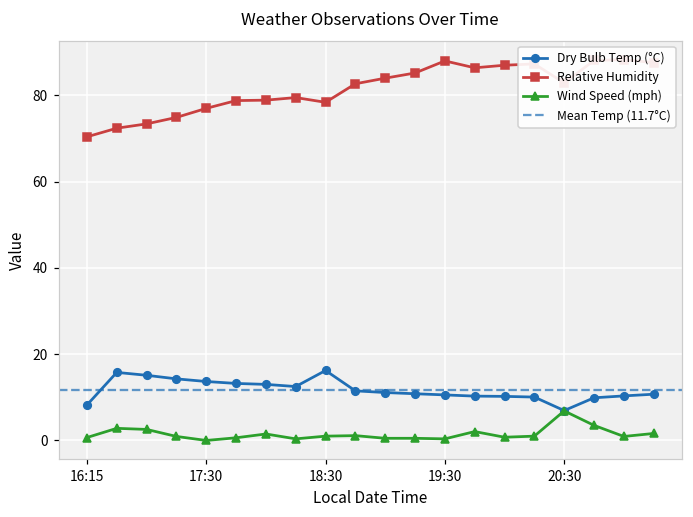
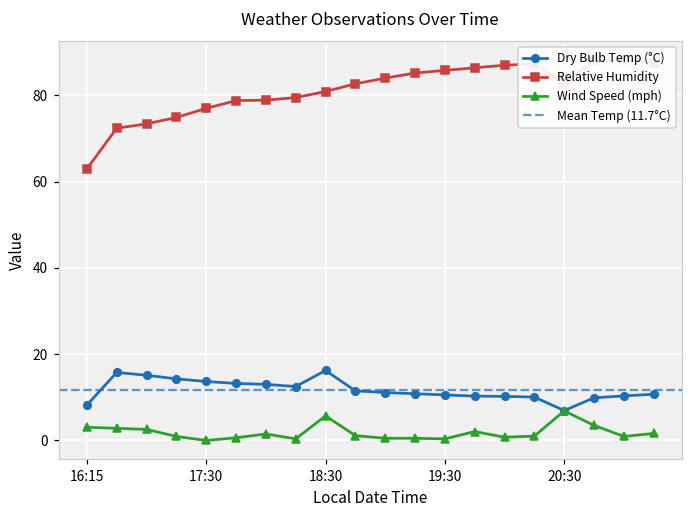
Relative Humidity, 16:15: 70 -> 63
Wind Speed (mph), 16:15: 1 -> 3
Relative Humidity, 18:30: 78 -> 81
Wind Speed (mph), 18:30: 1 -> 6
Relative Humidity, 19:30: 88 -> 86
